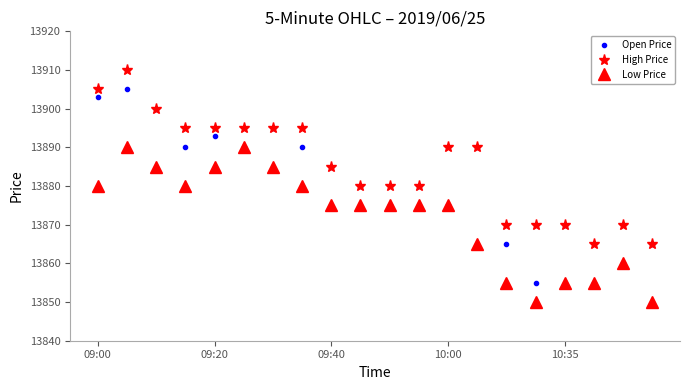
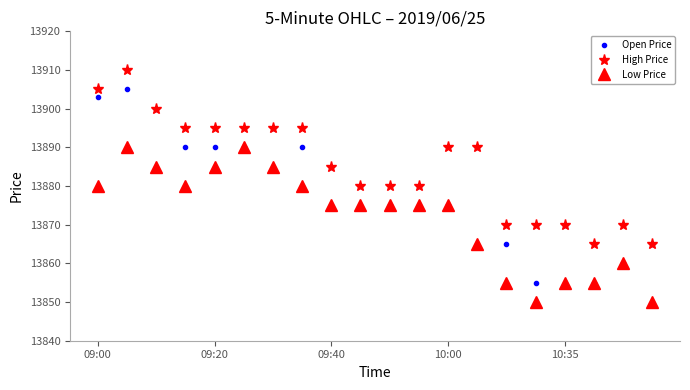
Open Price, 09:20: 13893 -> 13890
